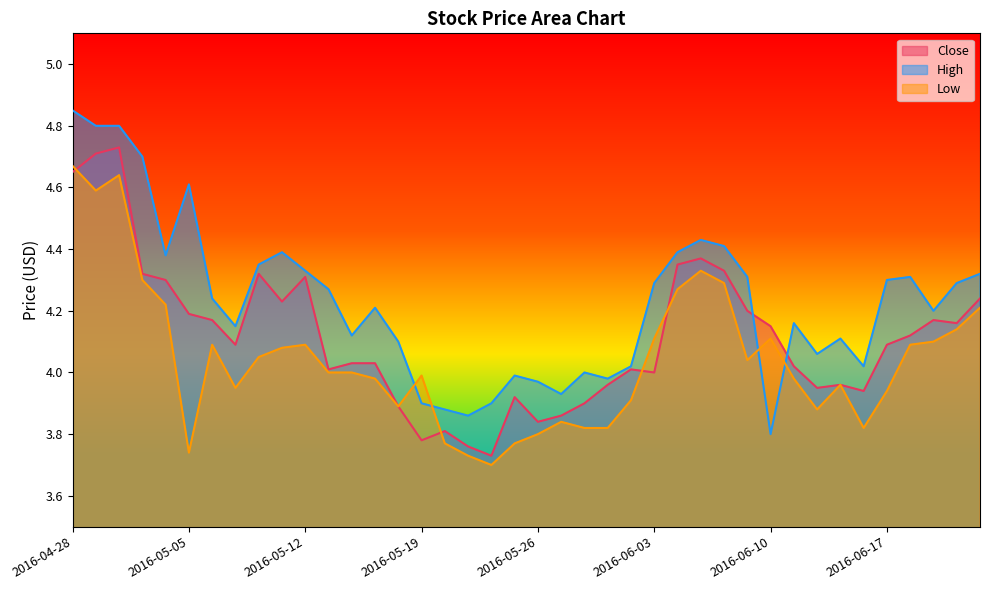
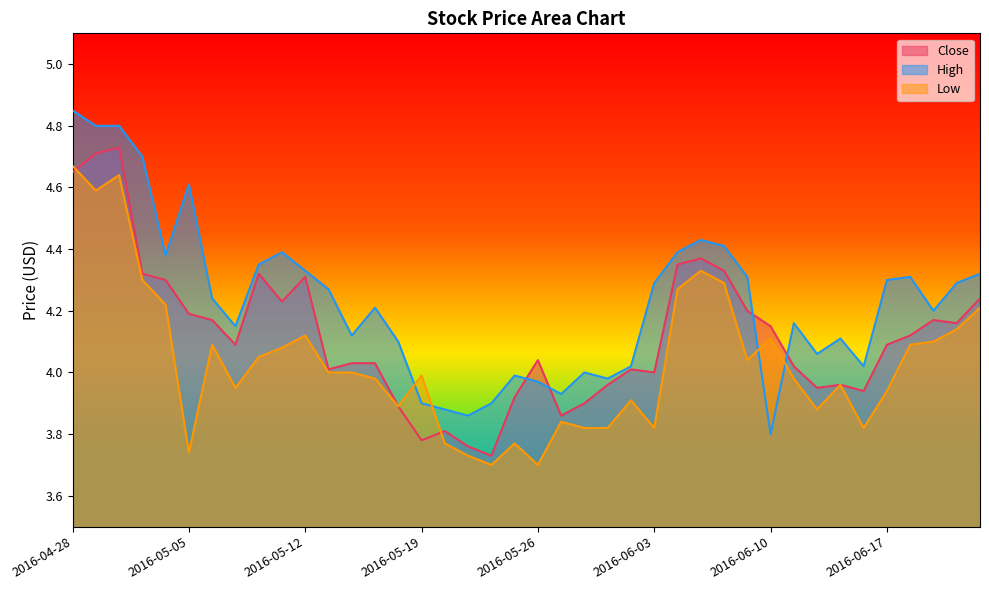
Low, 2016-05-12: 4.09 -> 4.12
Close, 2016-05-26: 3.84 -> 4.04
Low, 2016-05-26: 3.8 -> 3.7
Low, 2016-06-03: 4.11 -> 3.82
